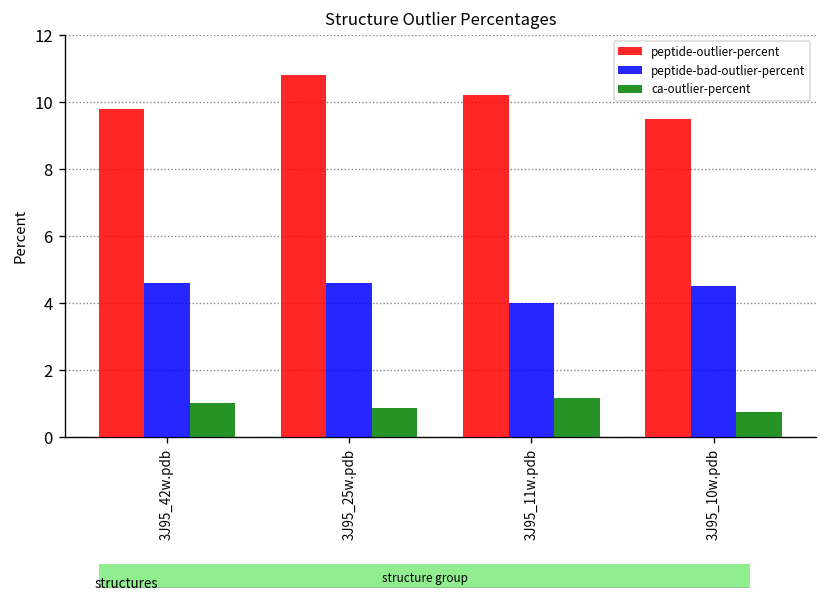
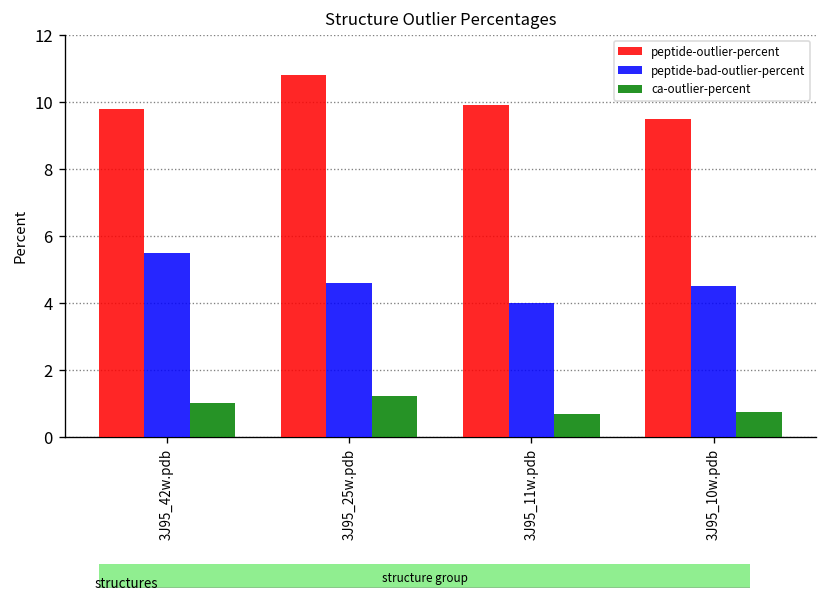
peptide-bad-outlier-percent, 3J95_42w.pdb: 4.6 -> 5.5
ca-outlier-percent, 3J95_25w.pdb: 0.9 -> 1.2
peptide-outlier-percent, 3J95_11w.pdb: 10.2 -> 9.9
ca-outlier-percent, 3J95_11w.pdb: 1.2 -> 0.7
